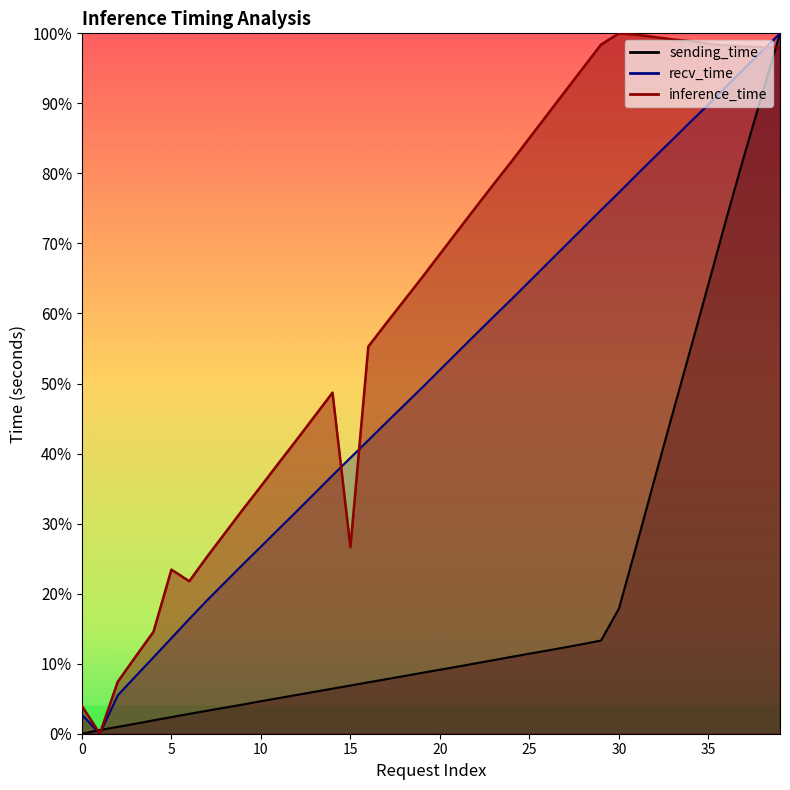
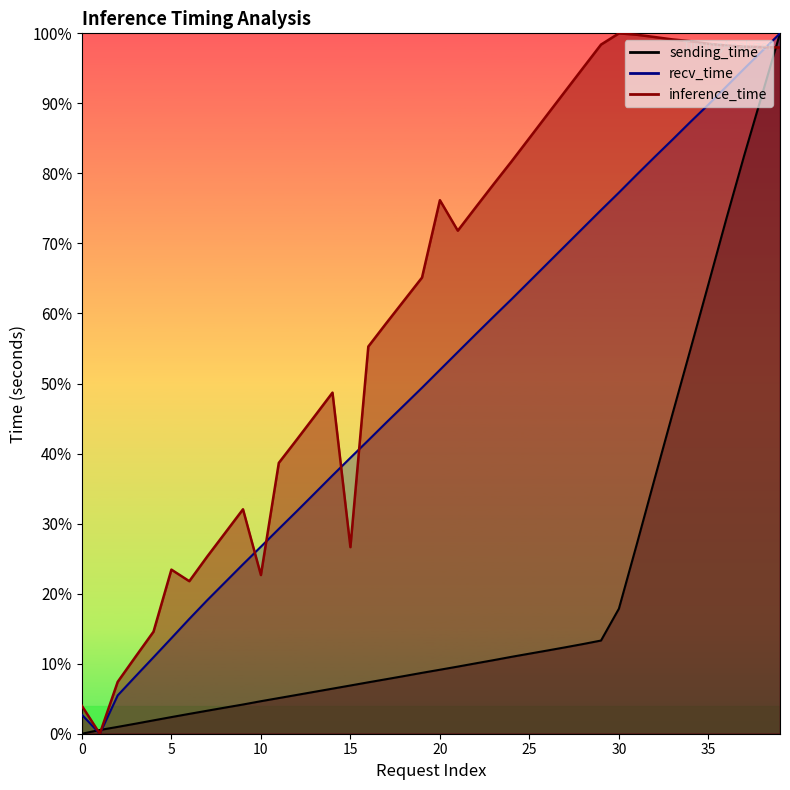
inference_time, 10: 35% -> 23%
inference_time, 20: 68% -> 76%
